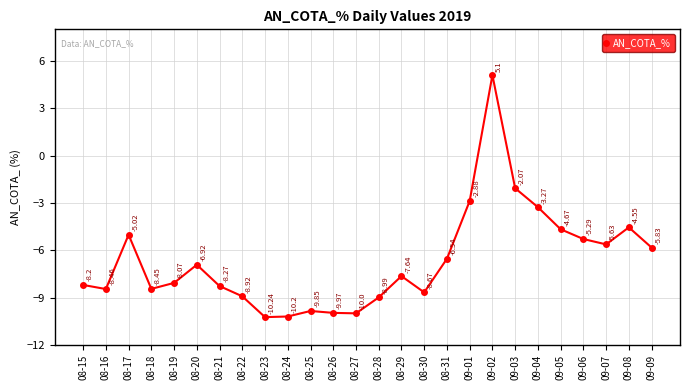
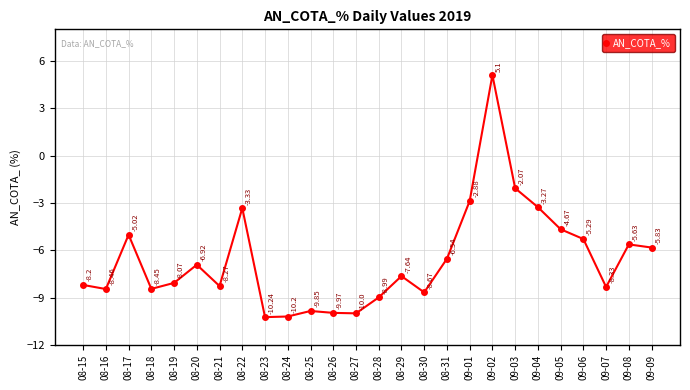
08-22: -8.92 -> -3.33
09-07: -5.63 -> -8.33
09-08: -4.55 -> -5.63
